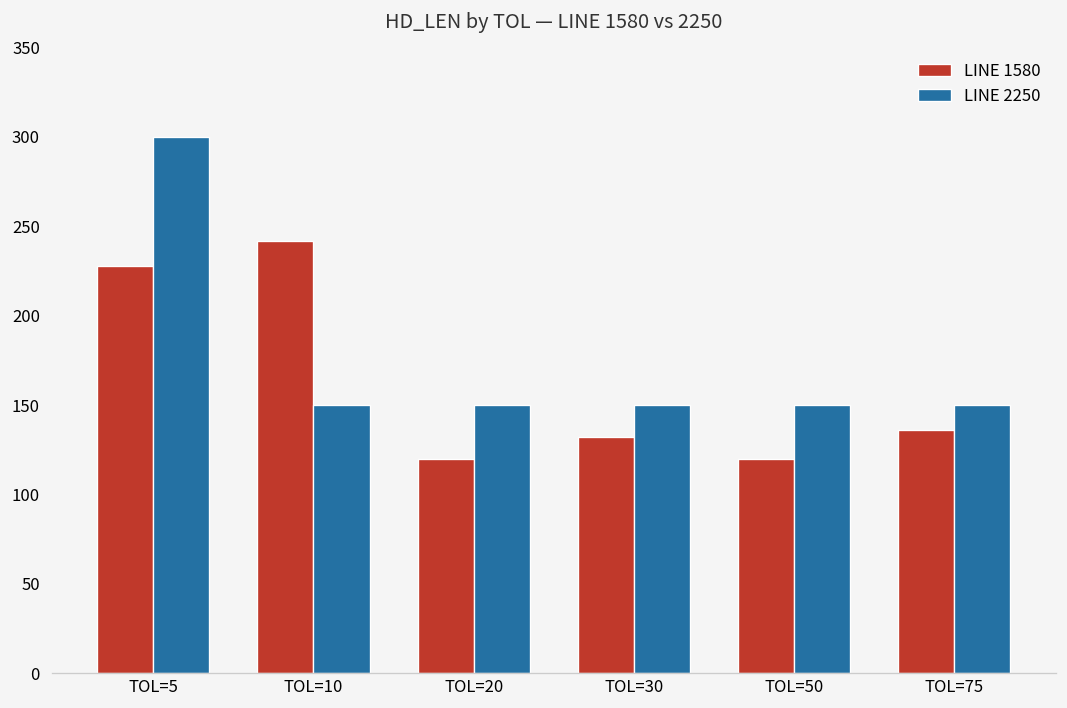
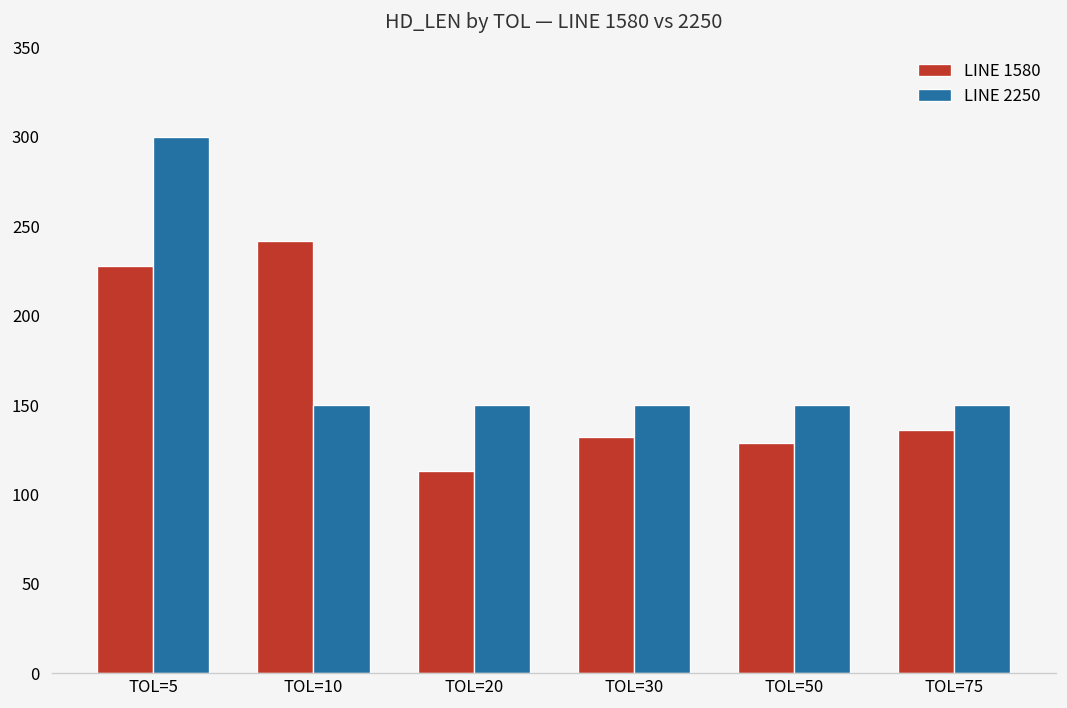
LINE 1580, TOL=20: 120 -> 113
LINE 1580, TOL=50: 120 -> 129
